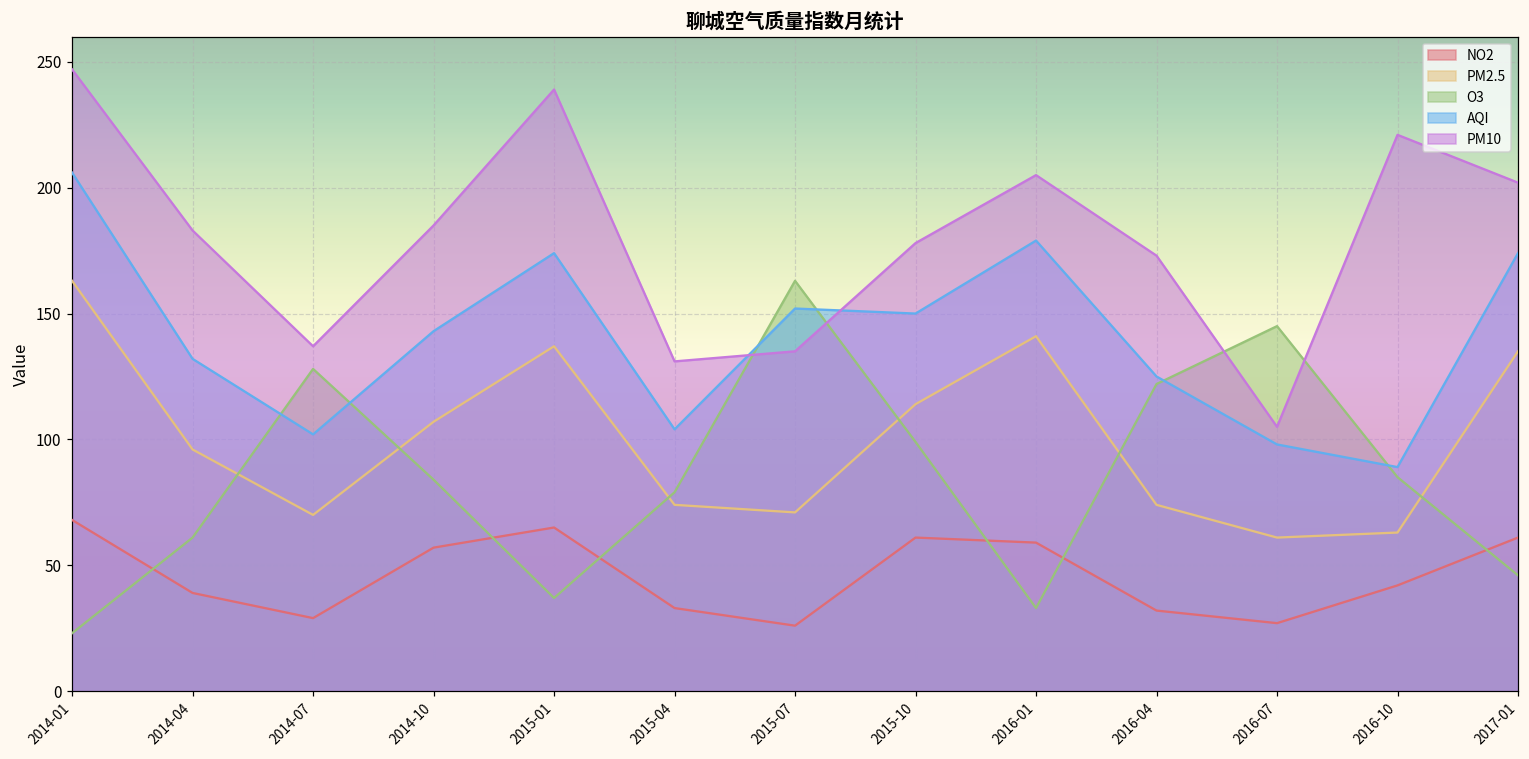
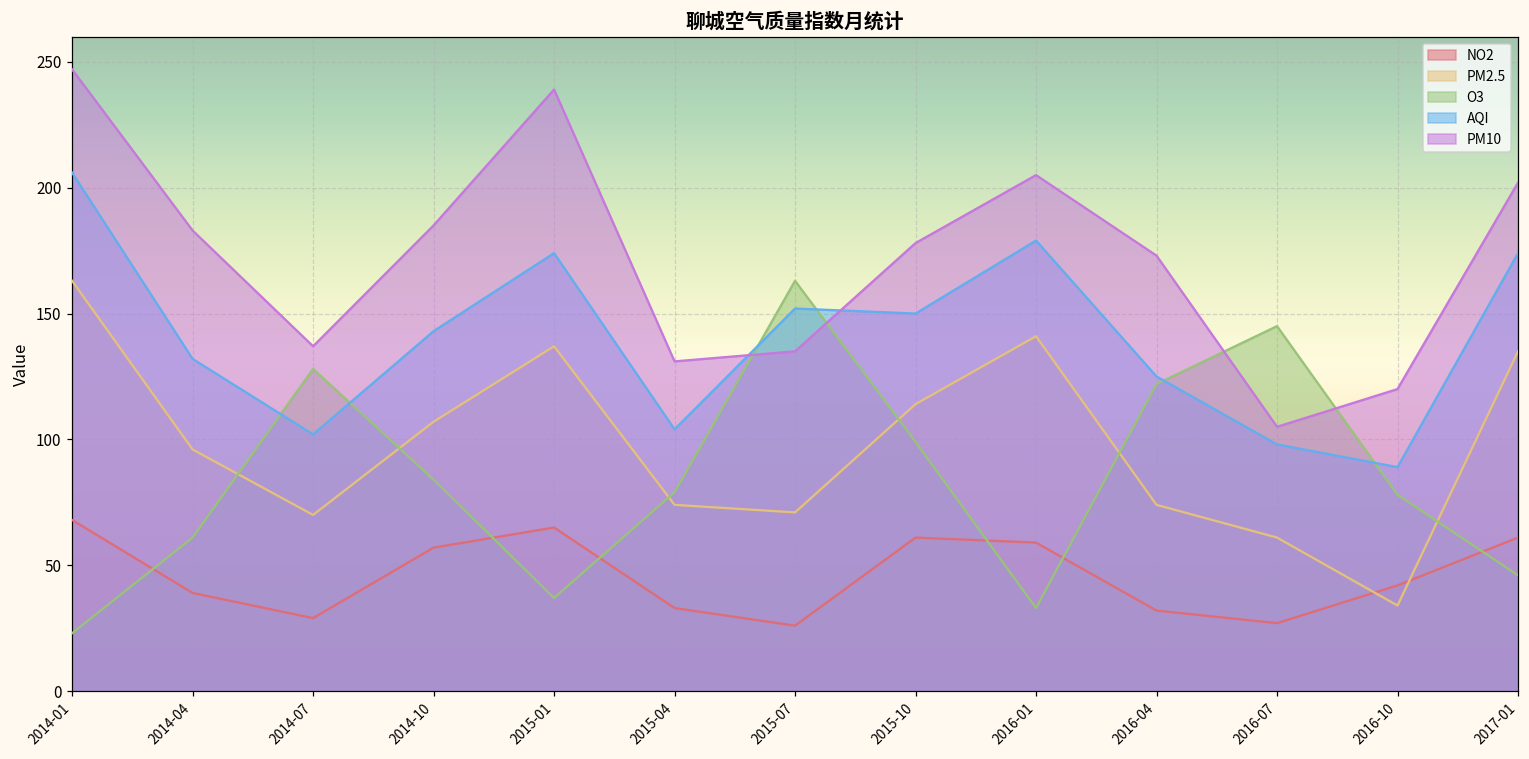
PM2.5, 2016-10: 63 -> 34
O3, 2016-10: 85 -> 78
PM10, 2016-10: 221 -> 120
